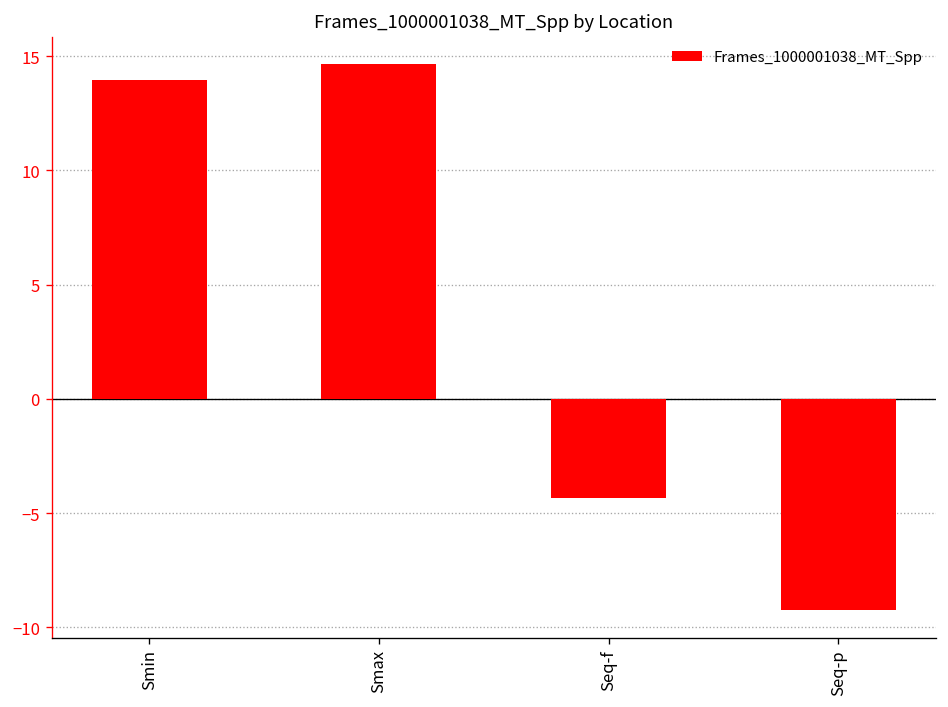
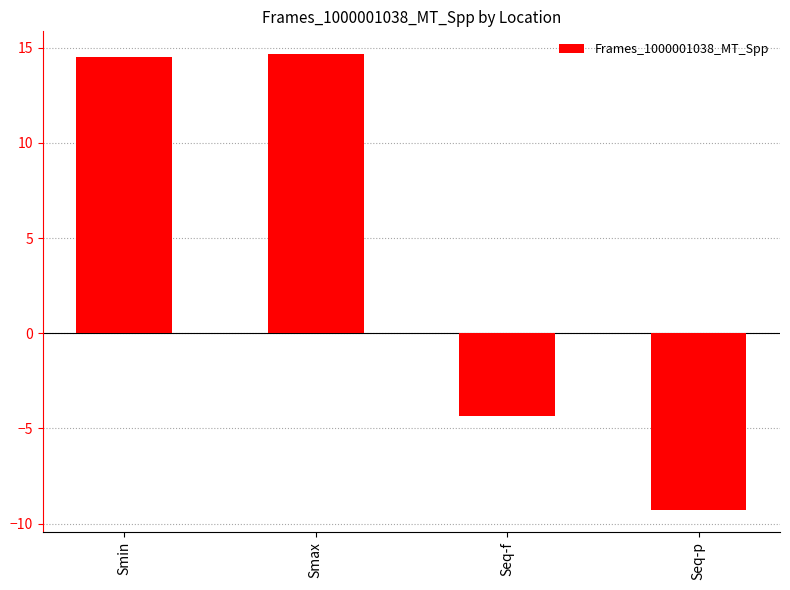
Smin: 14.0 -> 14.5
